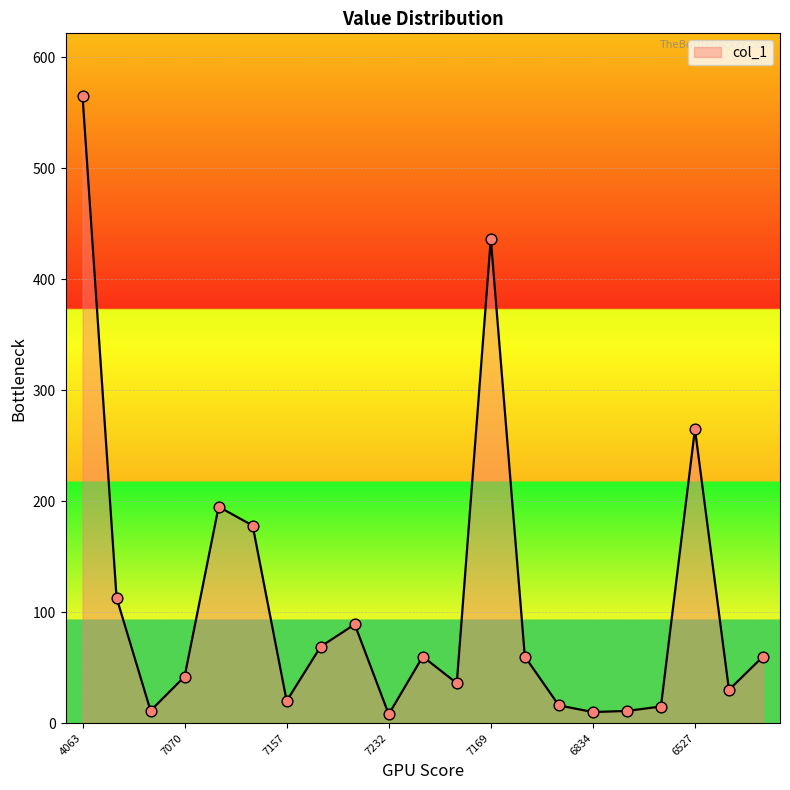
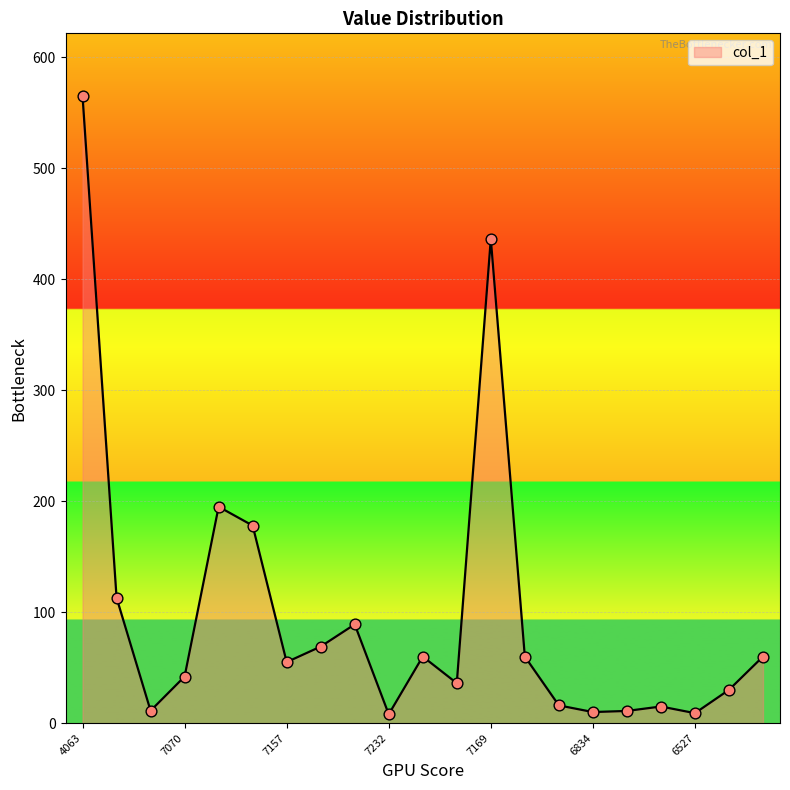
7157: 20 -> 55
6527: 265 -> 9
